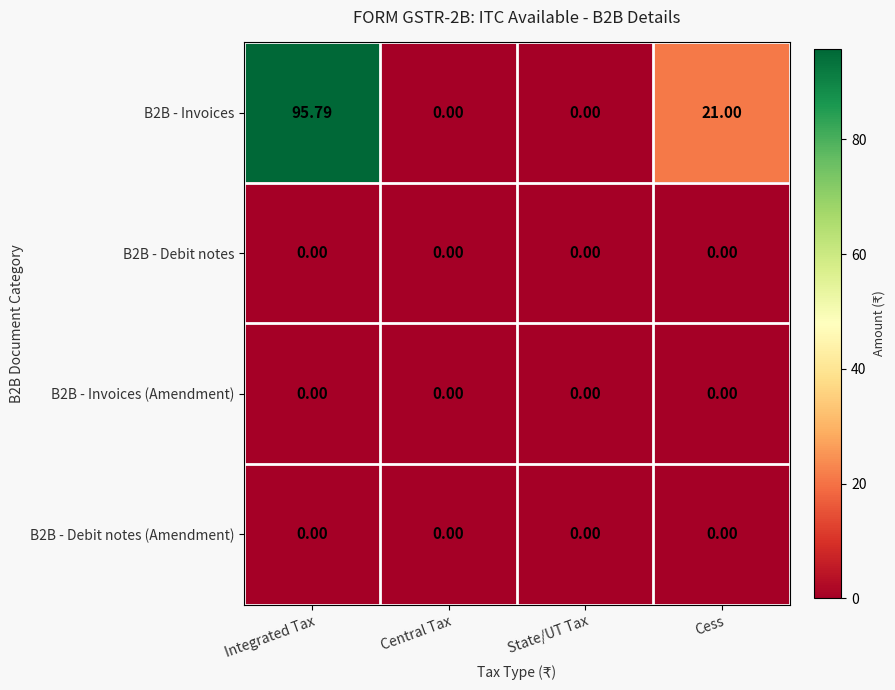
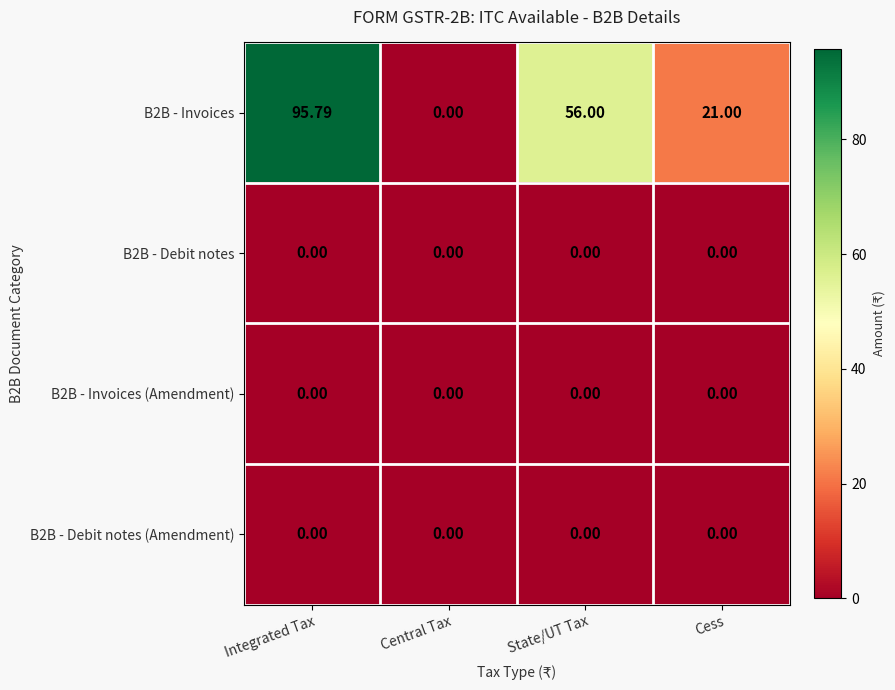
B2B - Invoices, State/UT Tax: 0.00 -> 56.00
